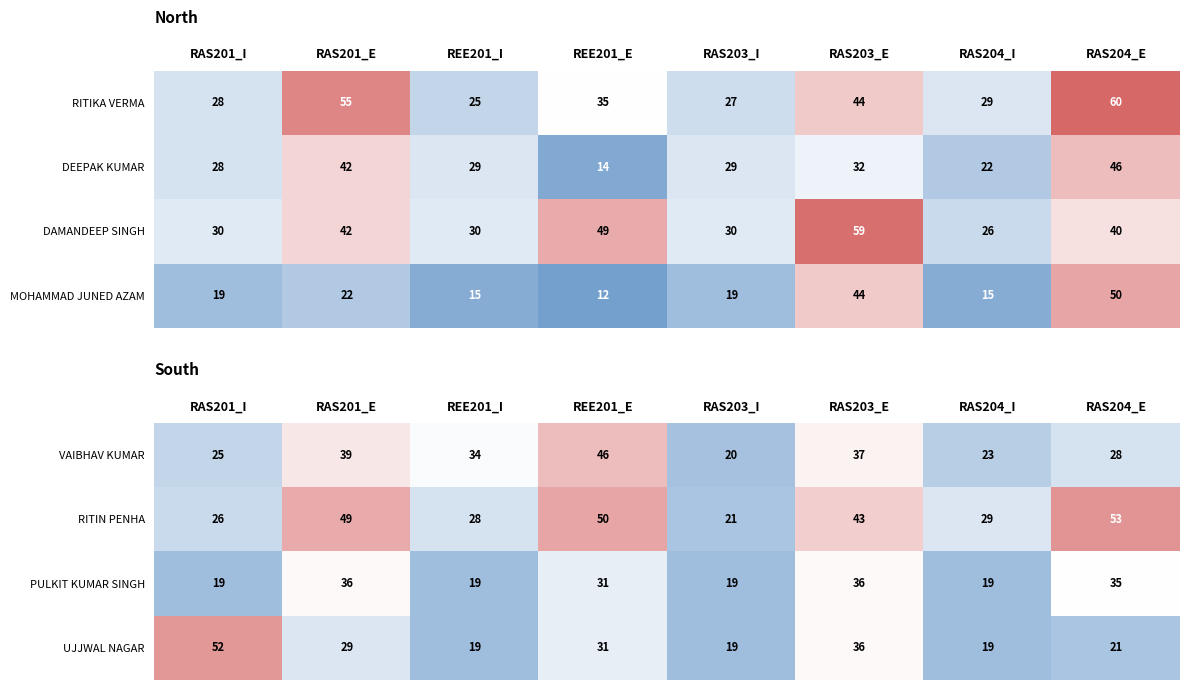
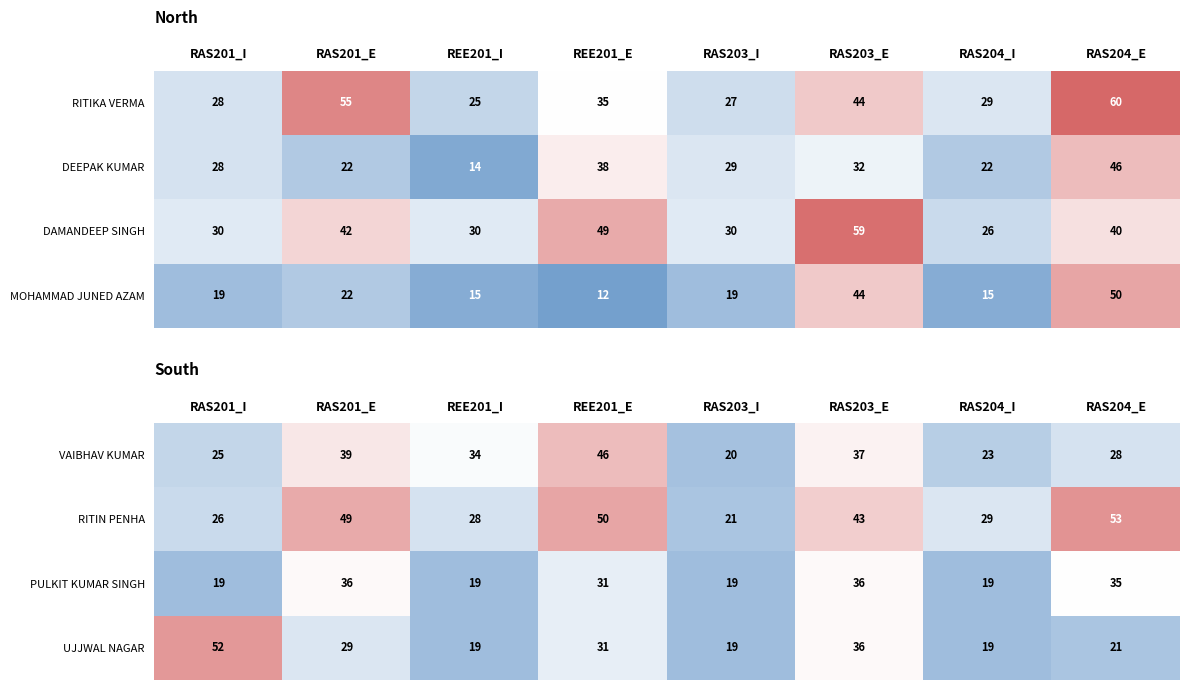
North, DEEPAK KUMAR, RAS201_E: 42 -> 22
North, DEEPAK KUMAR, REE201_I: 29 -> 14
North, DEEPAK KUMAR, REE201_E: 14 -> 38
